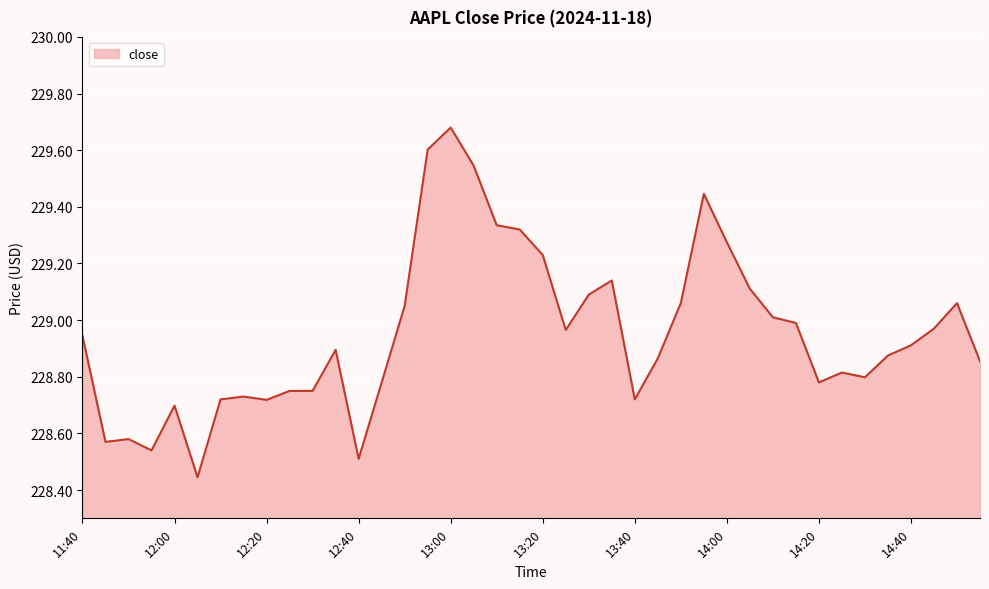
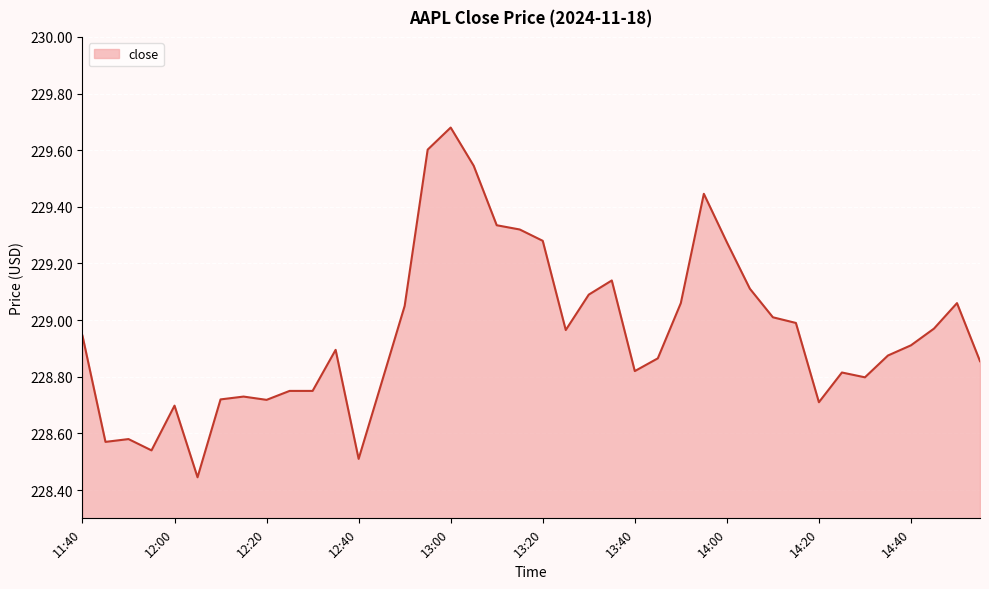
13:20: 229.23 -> 229.28
13:40: 228.72 -> 228.82
14:20: 228.78 -> 228.71
